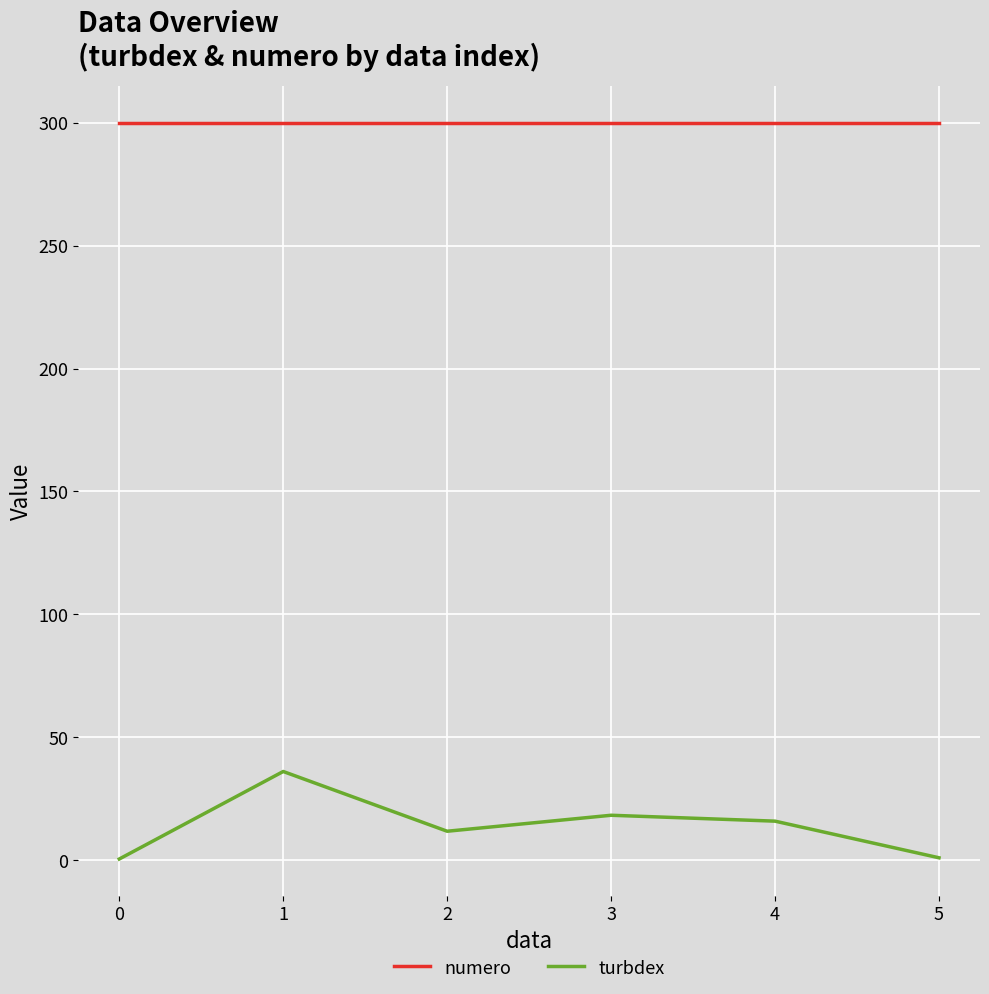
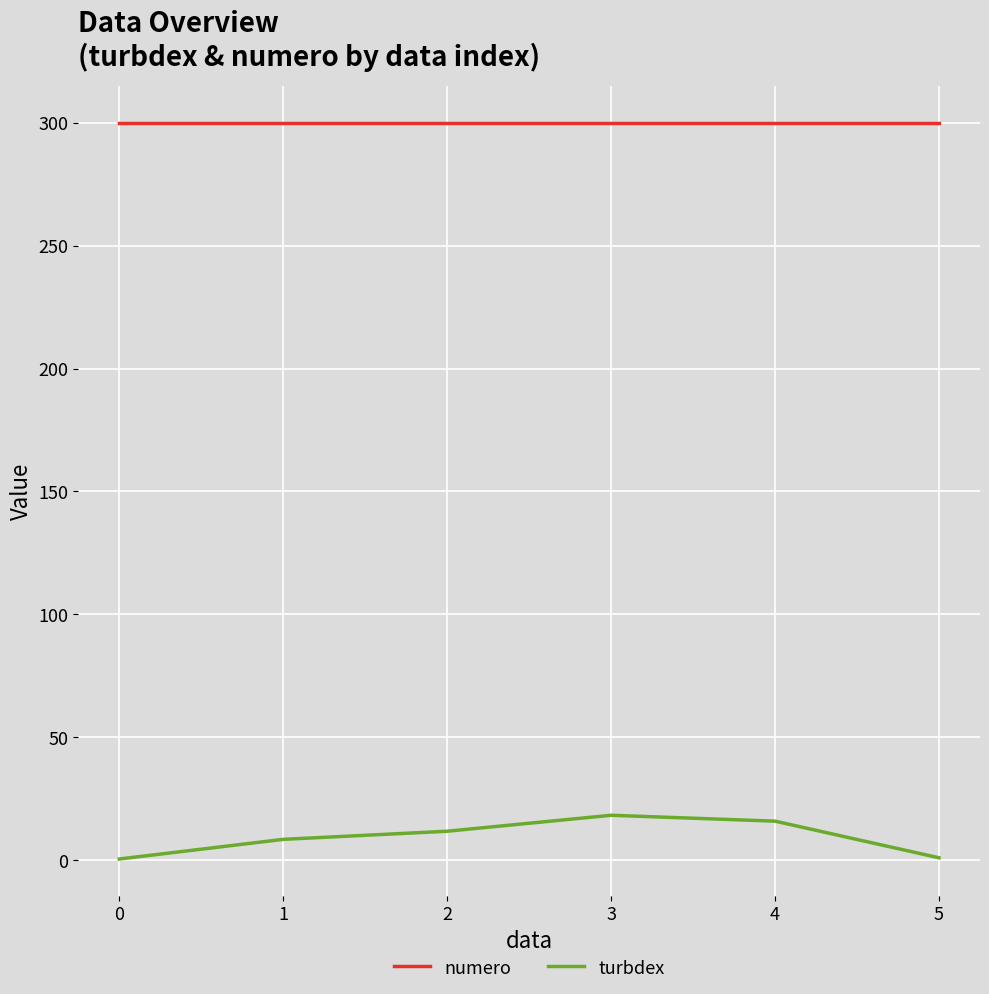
turbdex, 1: 36 -> 9
